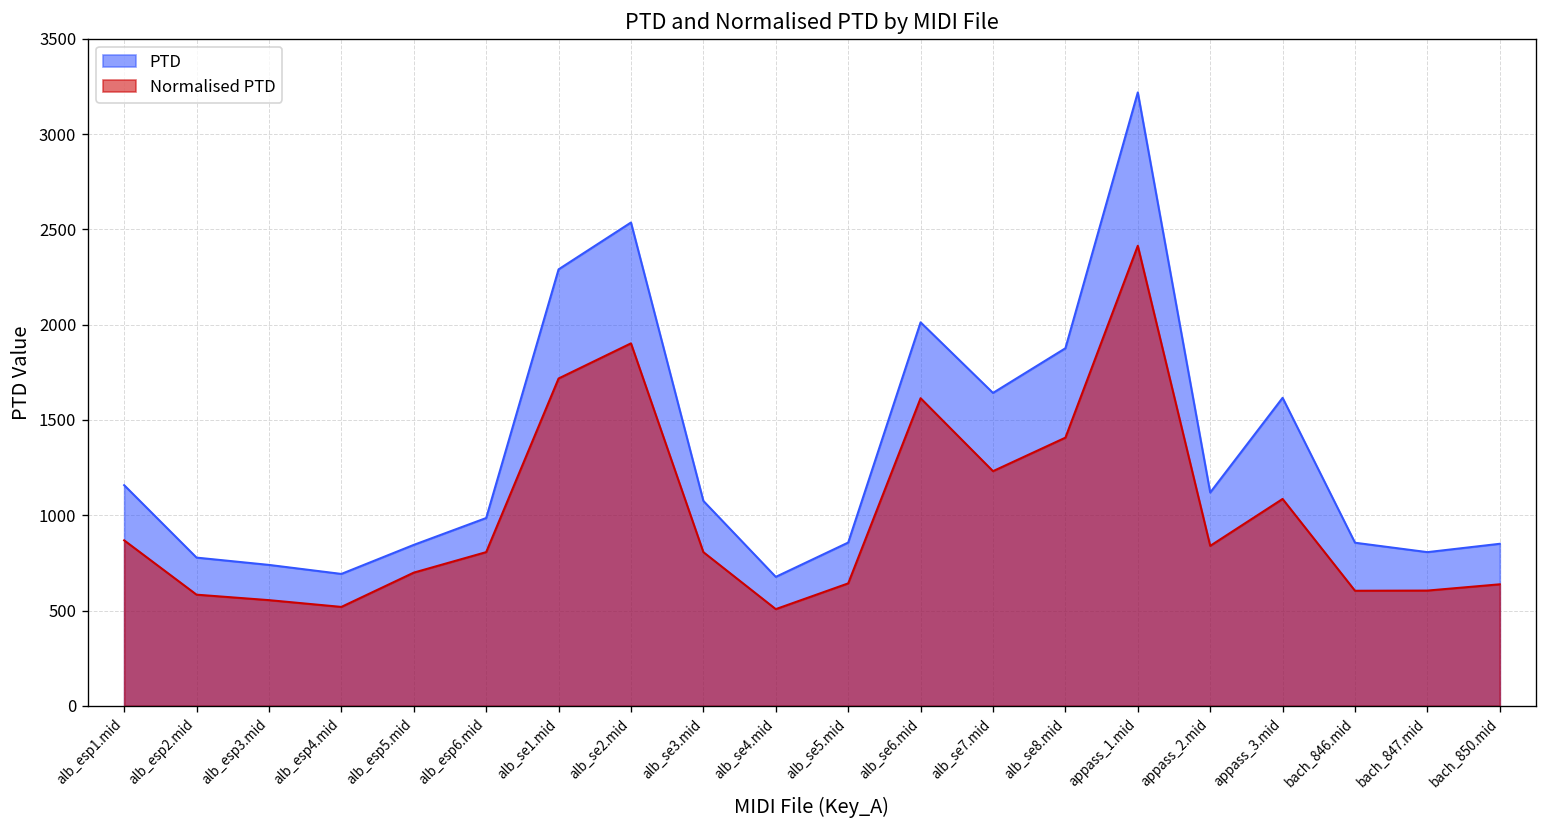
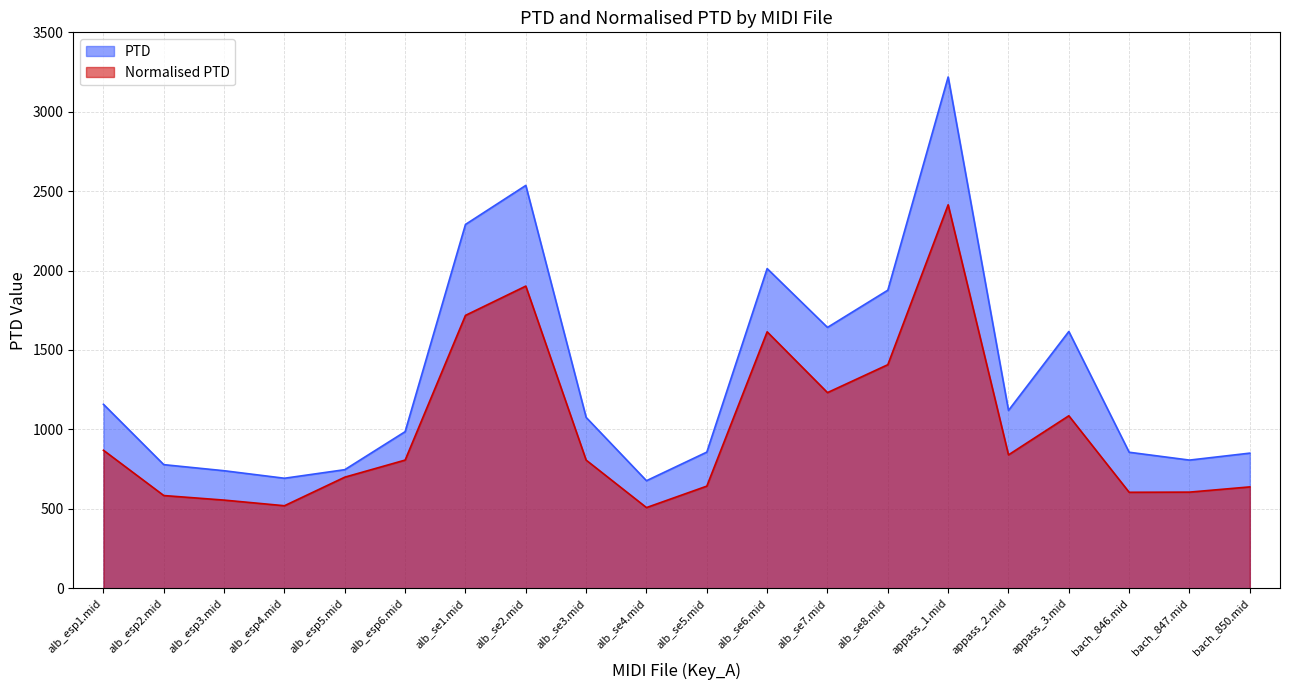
PTD, alb_esp5.mid: 840 -> 750
